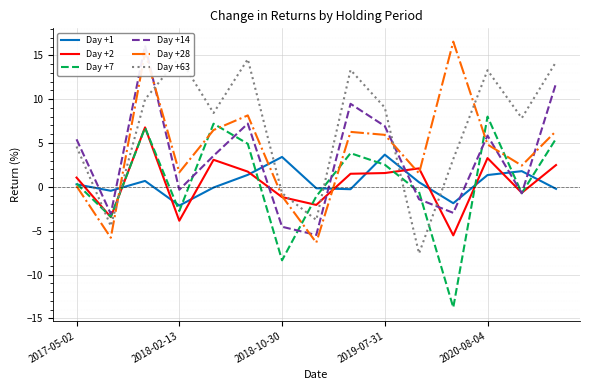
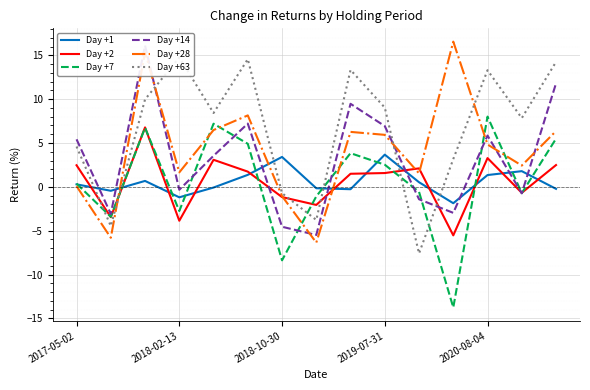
Day +2, 2017-05-02: 1 -> 2
Day +1, 2018-02-13: -2 -> -1
